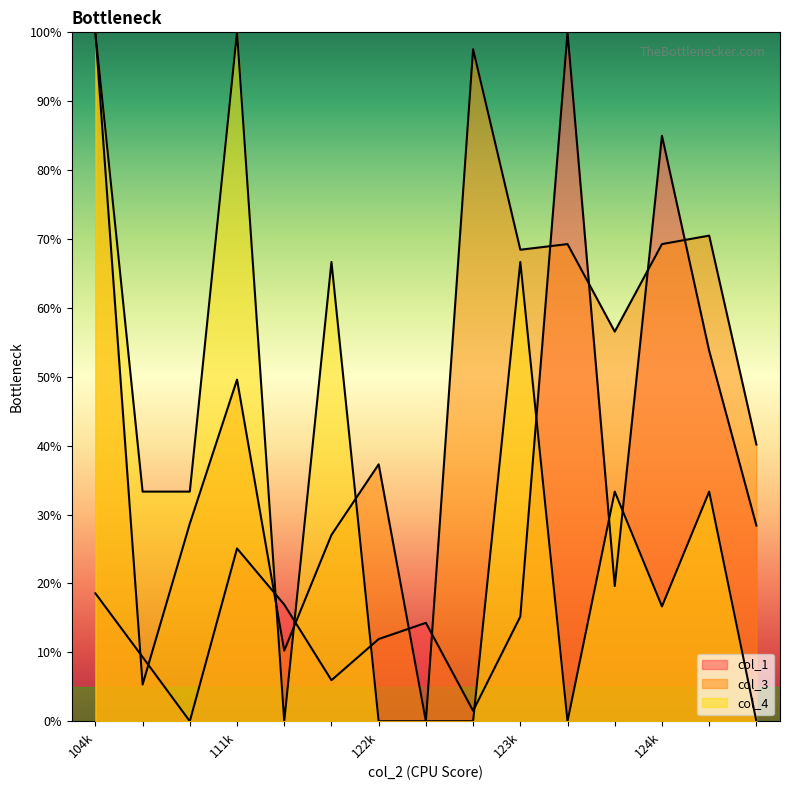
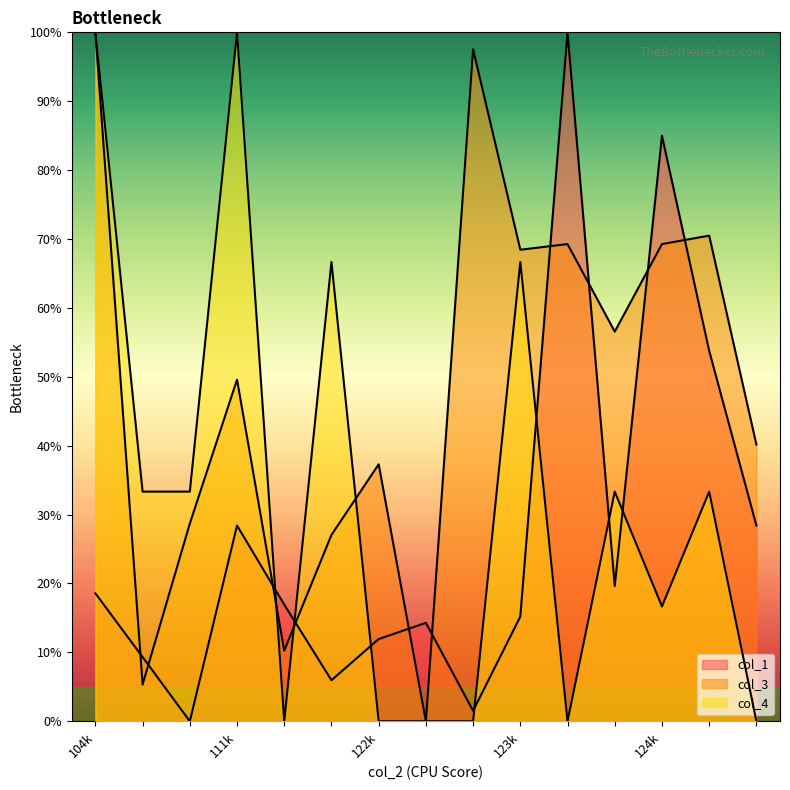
col_1, 111k: 25% -> 28%
